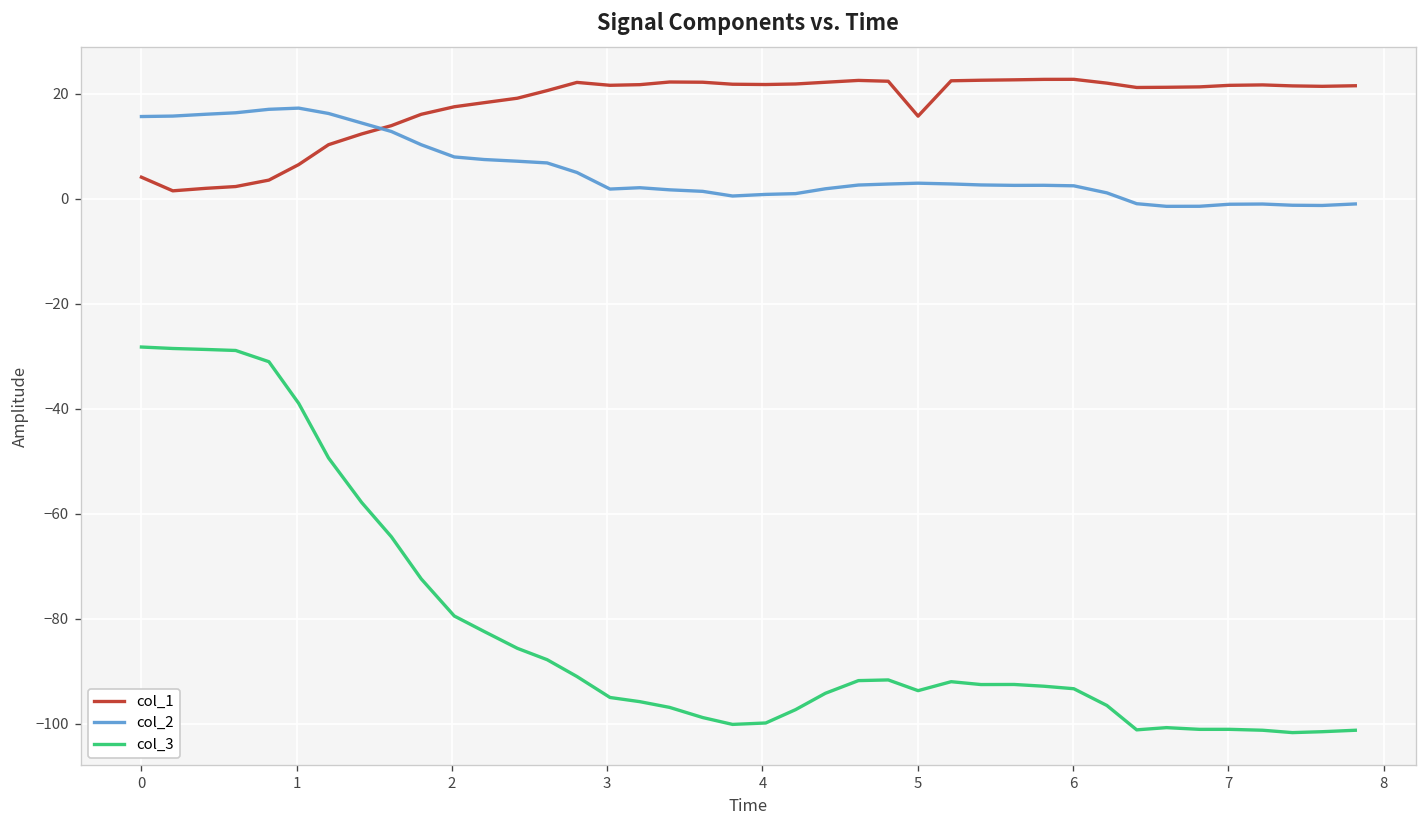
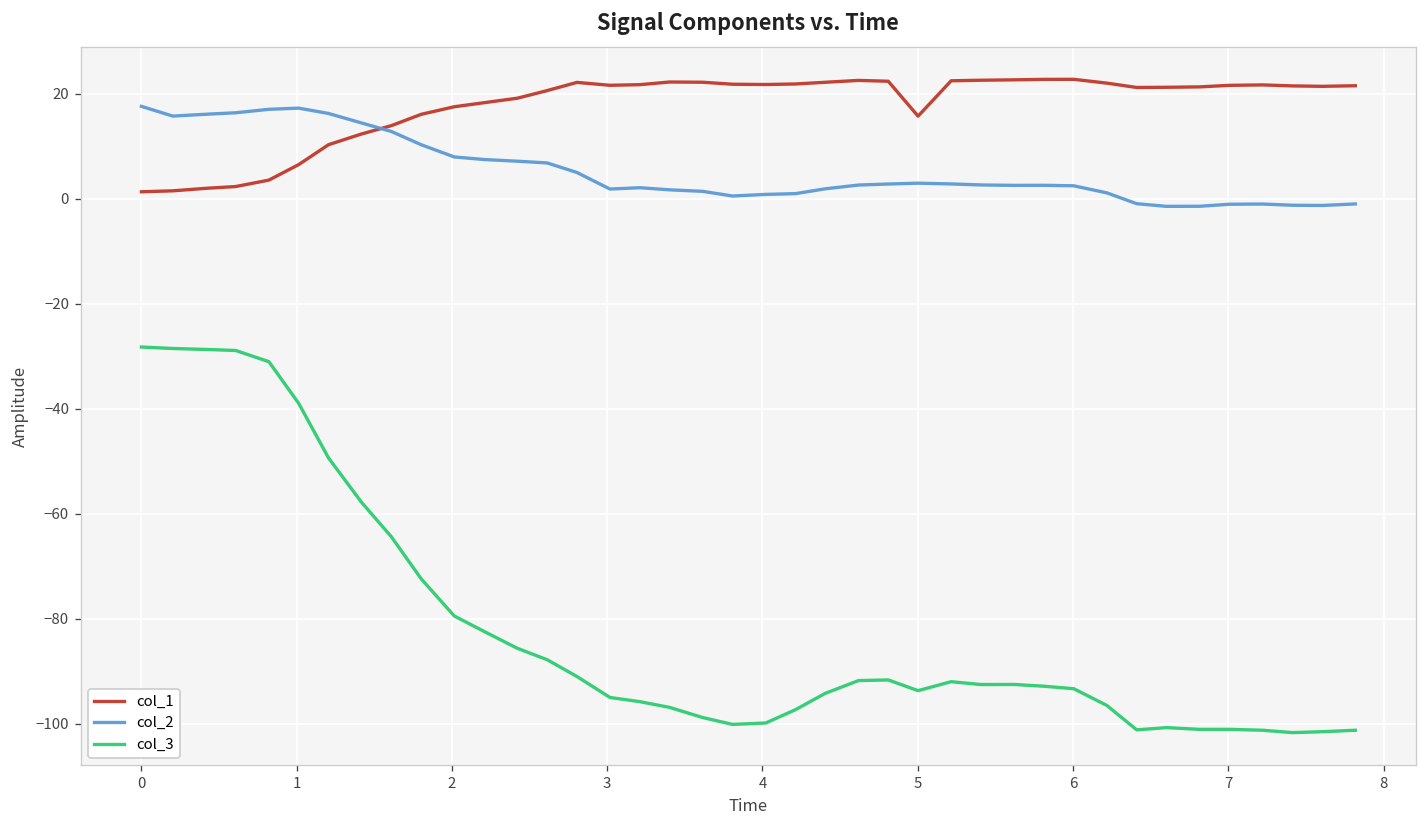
col_1, 0: 4 -> 1
col_2, 0: 16 -> 18
